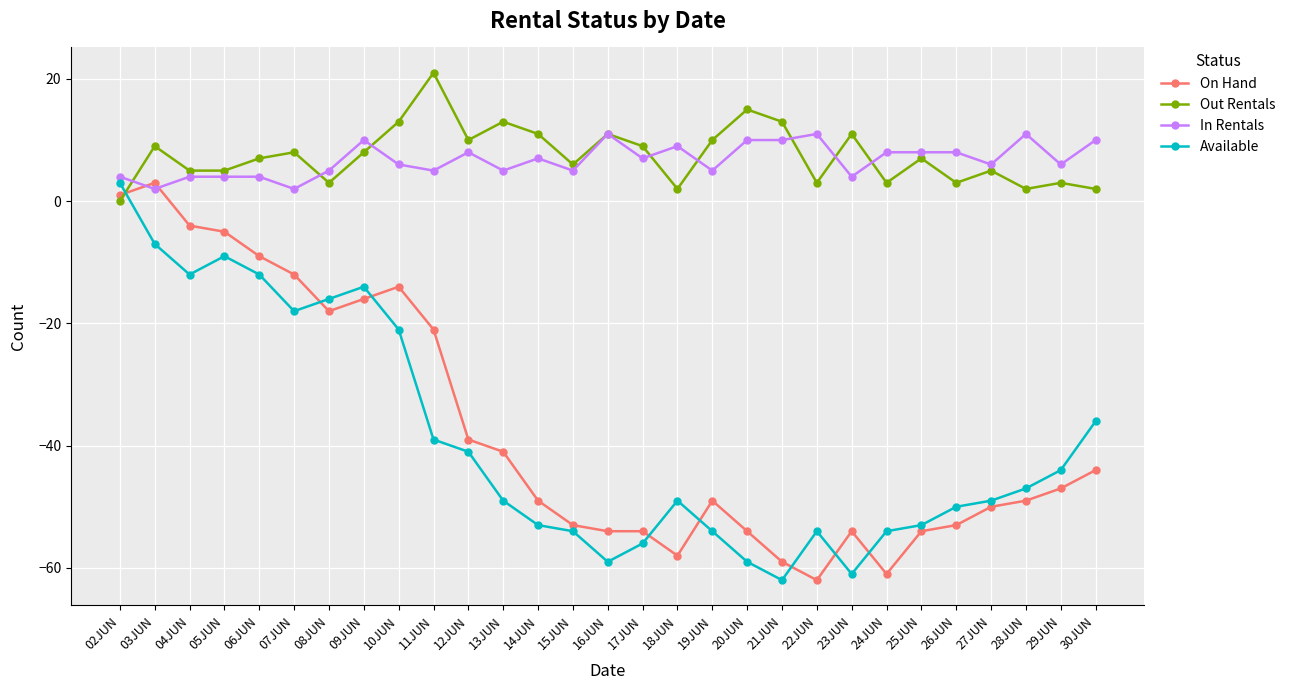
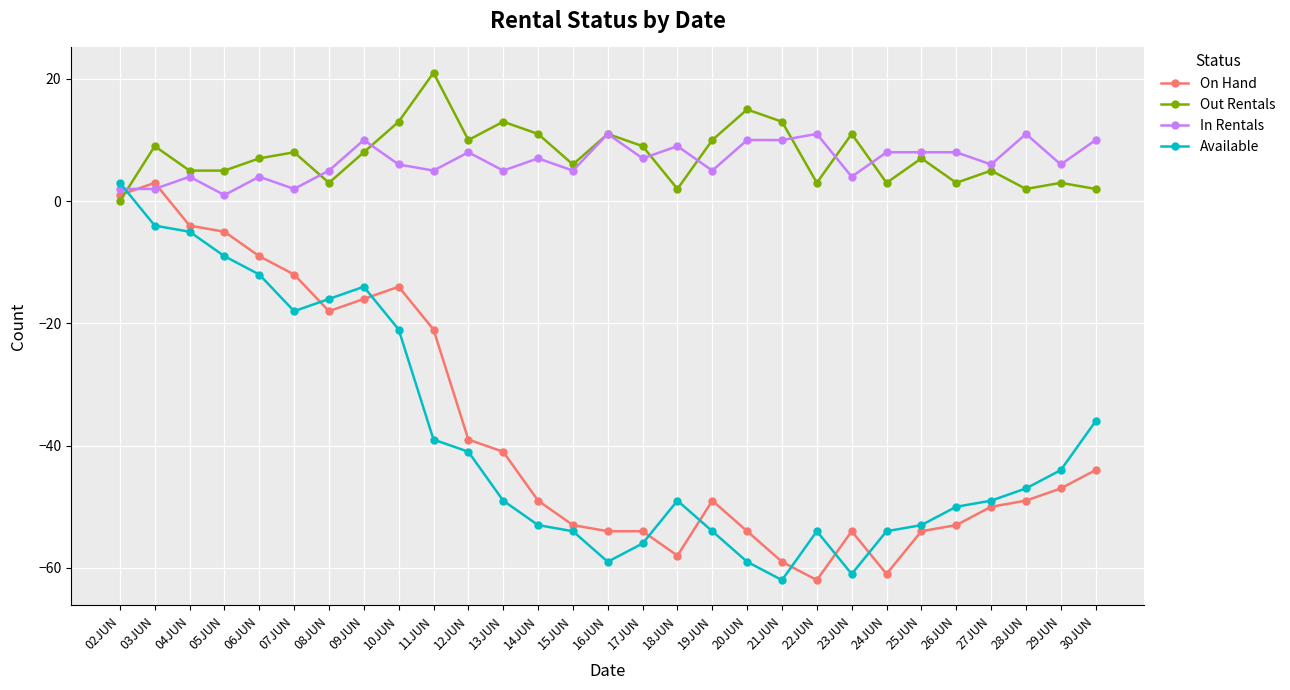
In Rentals, 02JUN: 4 -> 2
Available, 03JUN: -7 -> -4
Available, 04JUN: -12 -> -5
In Rentals, 05JUN: 4 -> 1
